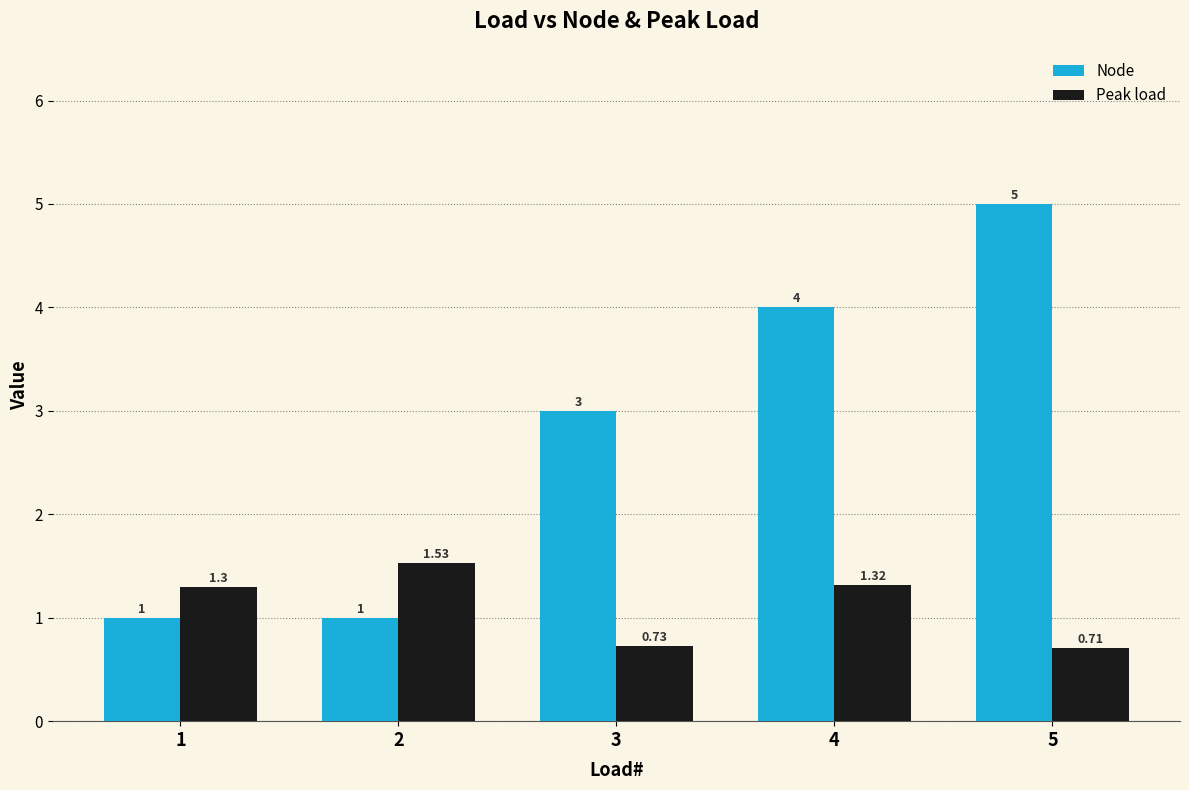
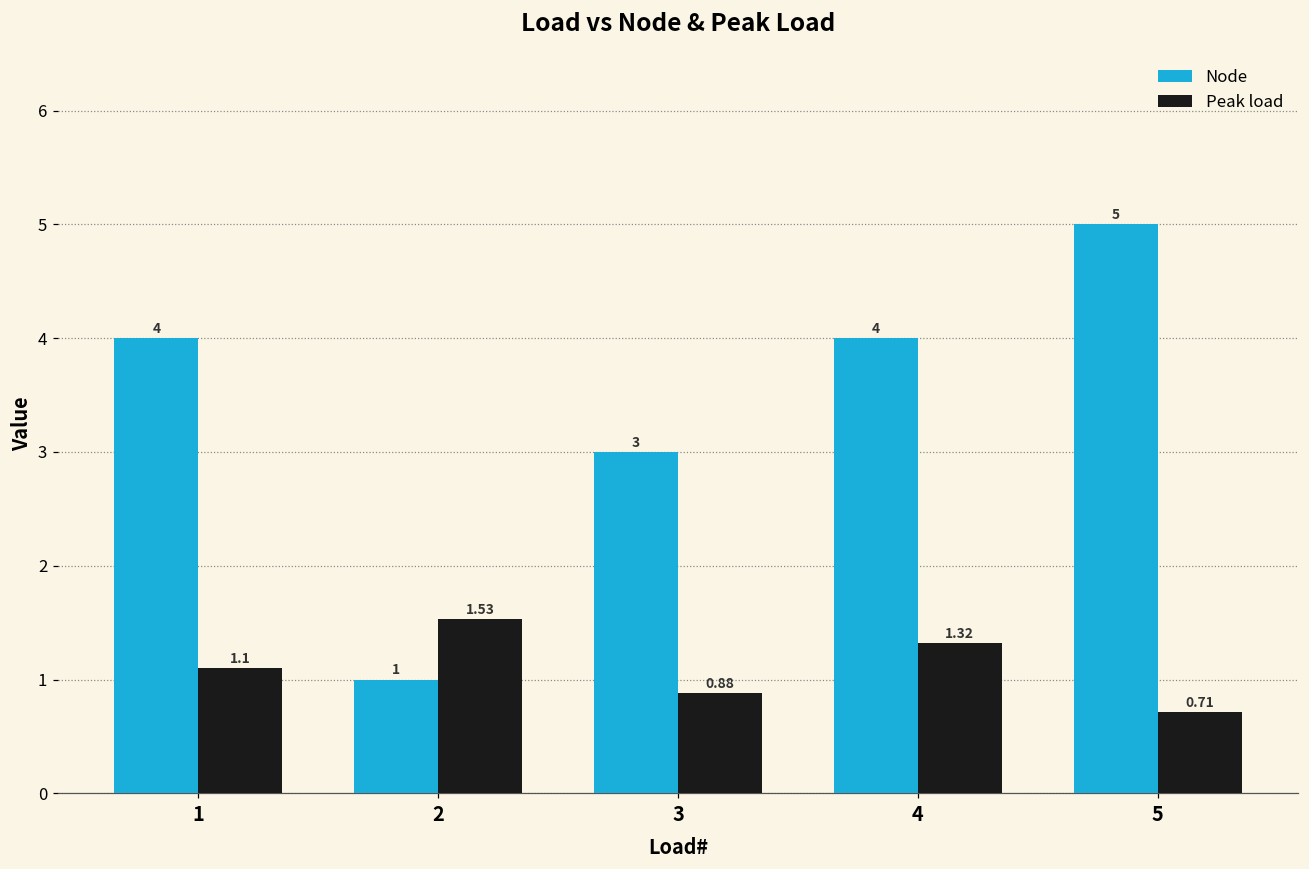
Node, 1: 1 -> 4
Peak load, 1: 1.3 -> 1.1
Peak load, 3: 0.73 -> 0.88
